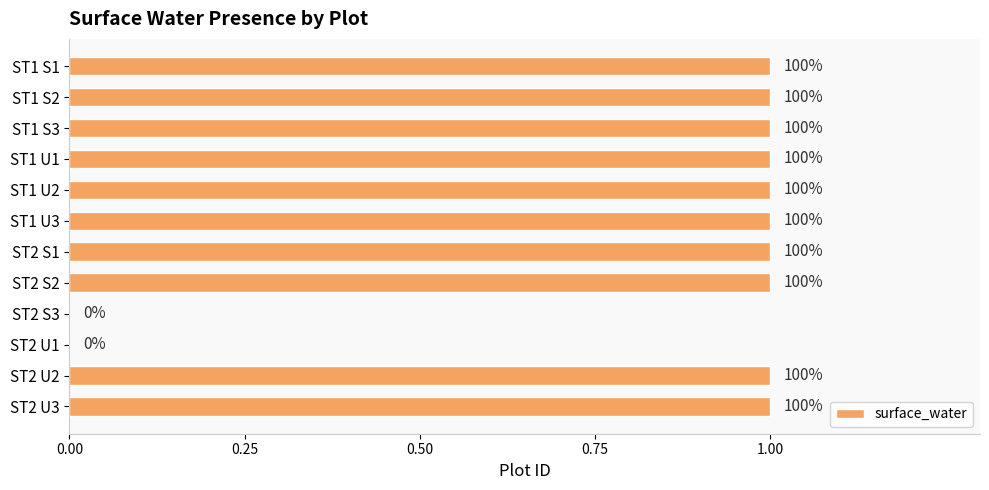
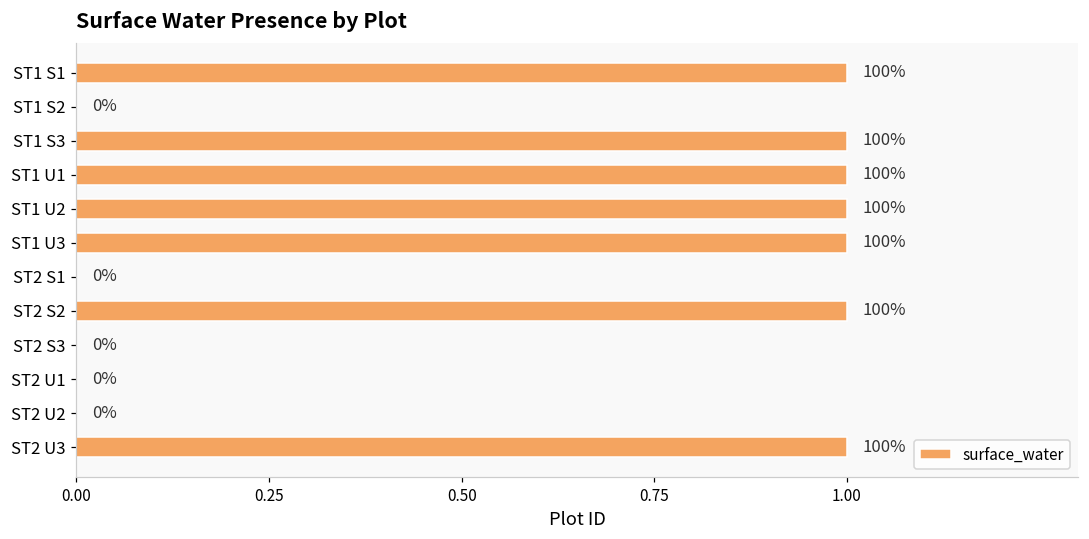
ST1 S2: 100% -> 0%
ST2 S1: 100% -> 0%
ST2 U2: 100% -> 0%
